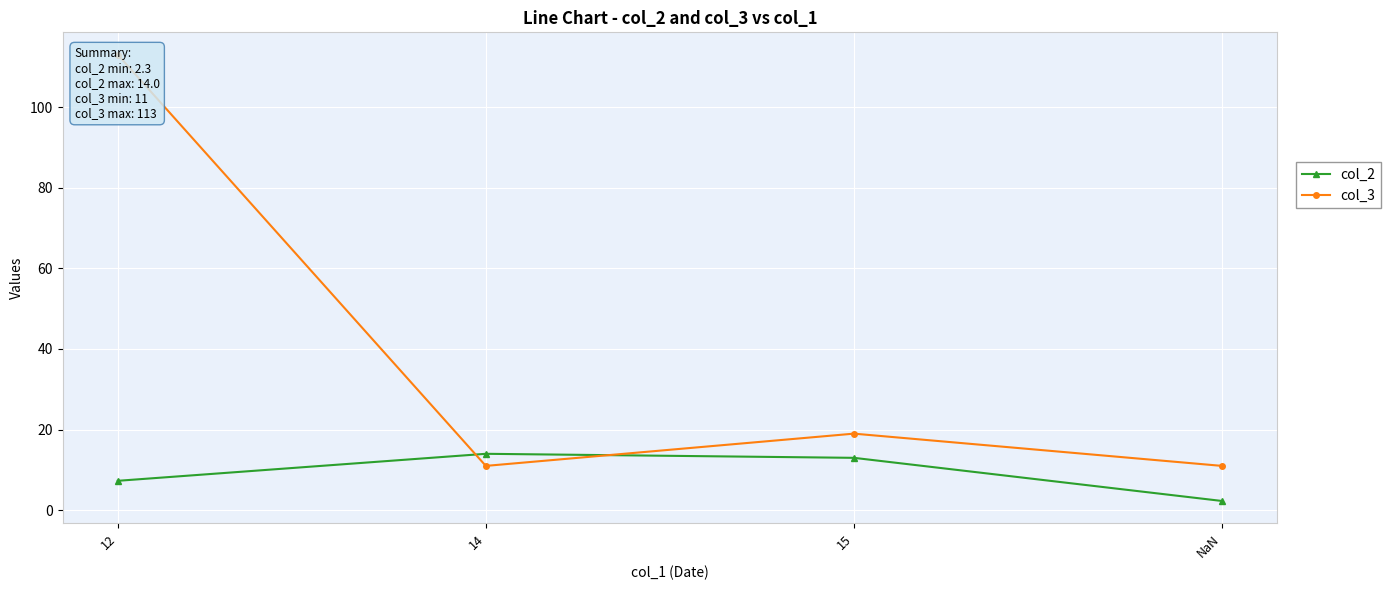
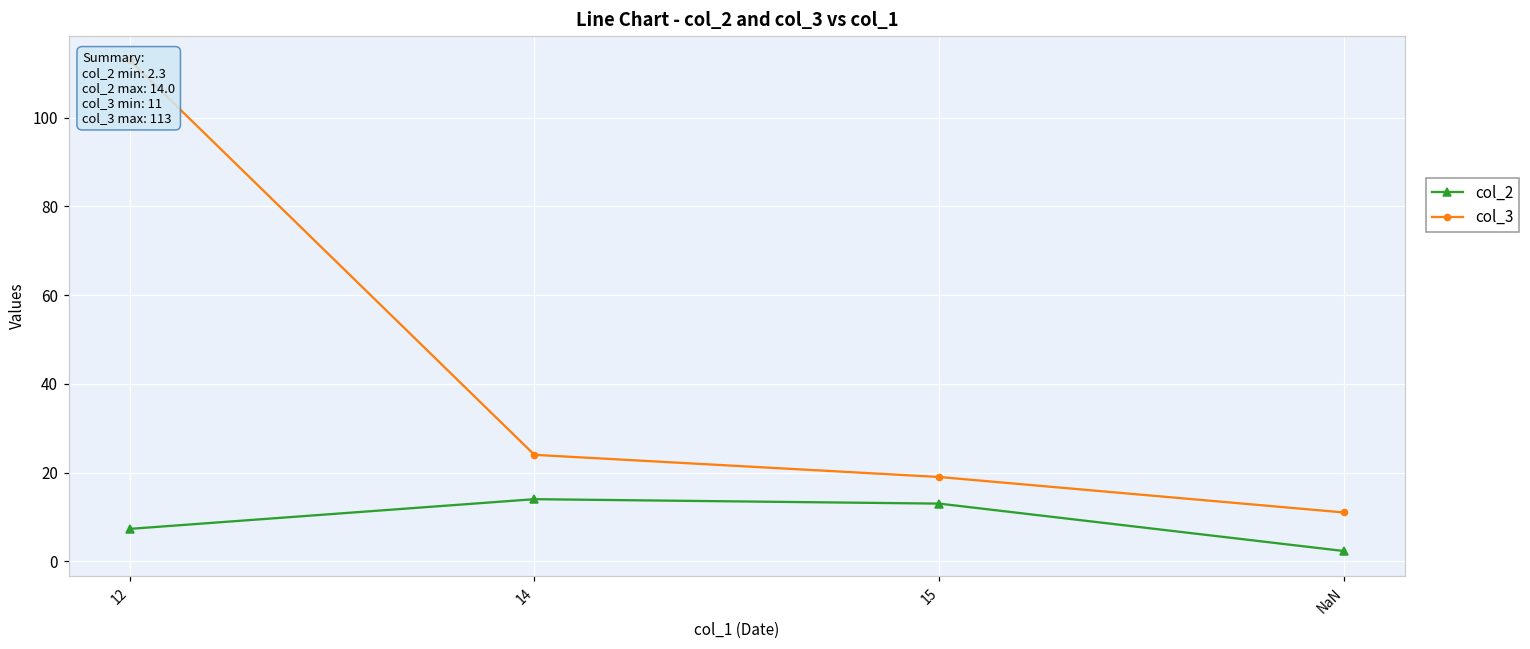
col_3, 14: 11 -> 24
